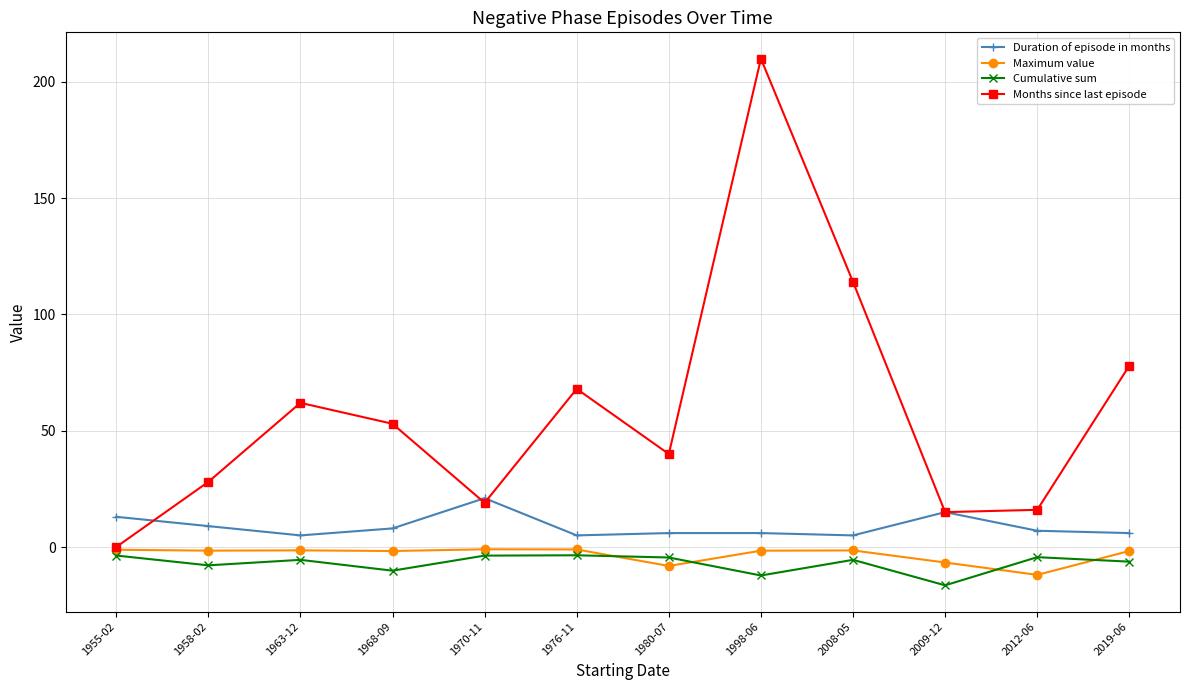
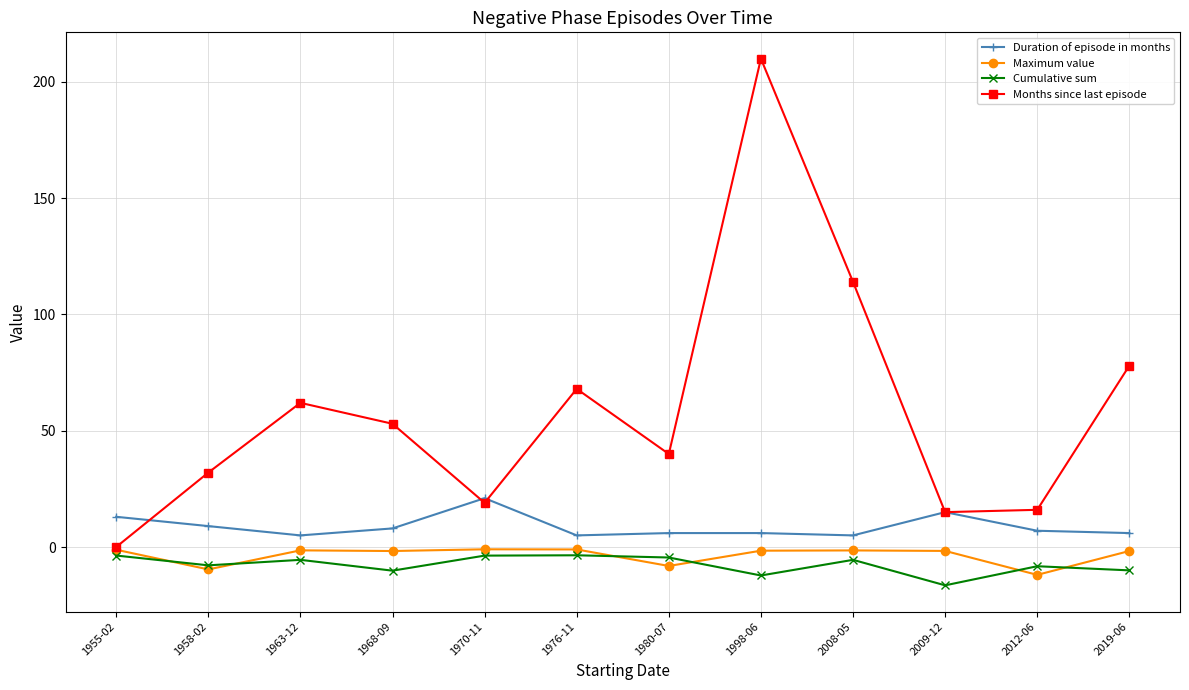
Maximum value, 1958-02: -2 -> -10
Months since last episode, 1958-02: 28 -> 32
Maximum value, 2009-12: -7 -> -2
Cumulative sum, 2012-06: -4 -> -8
Cumulative sum, 2019-06: -6 -> -10
